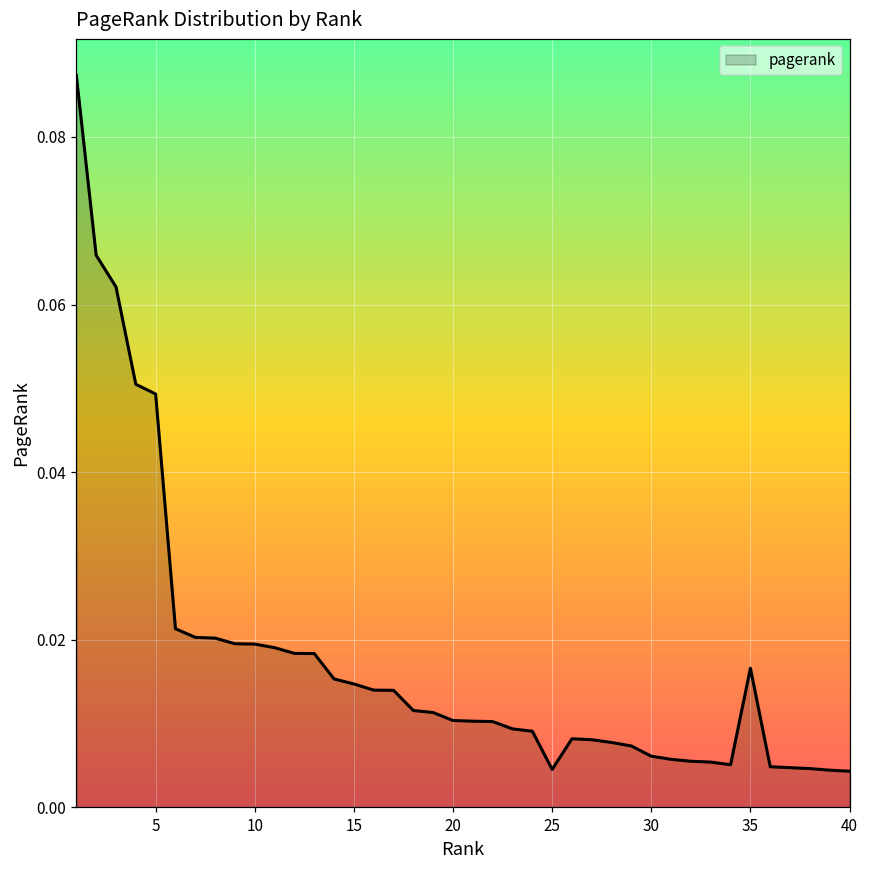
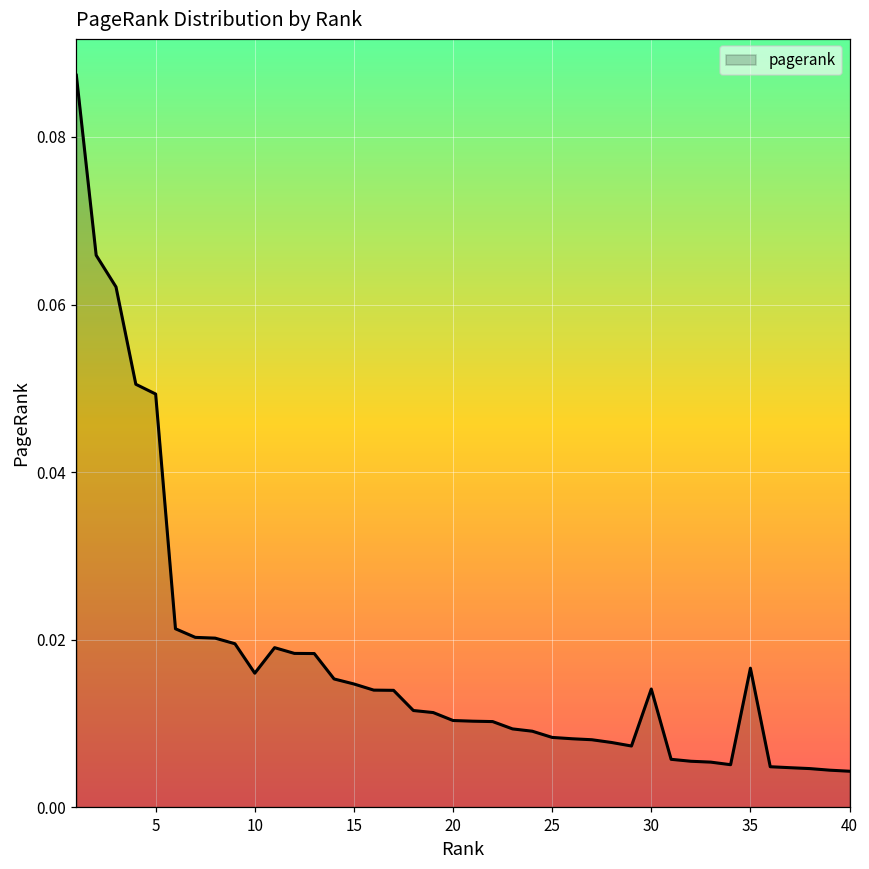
10: 0.019 -> 0.016
25: 0.005 -> 0.008
30: 0.006 -> 0.014
